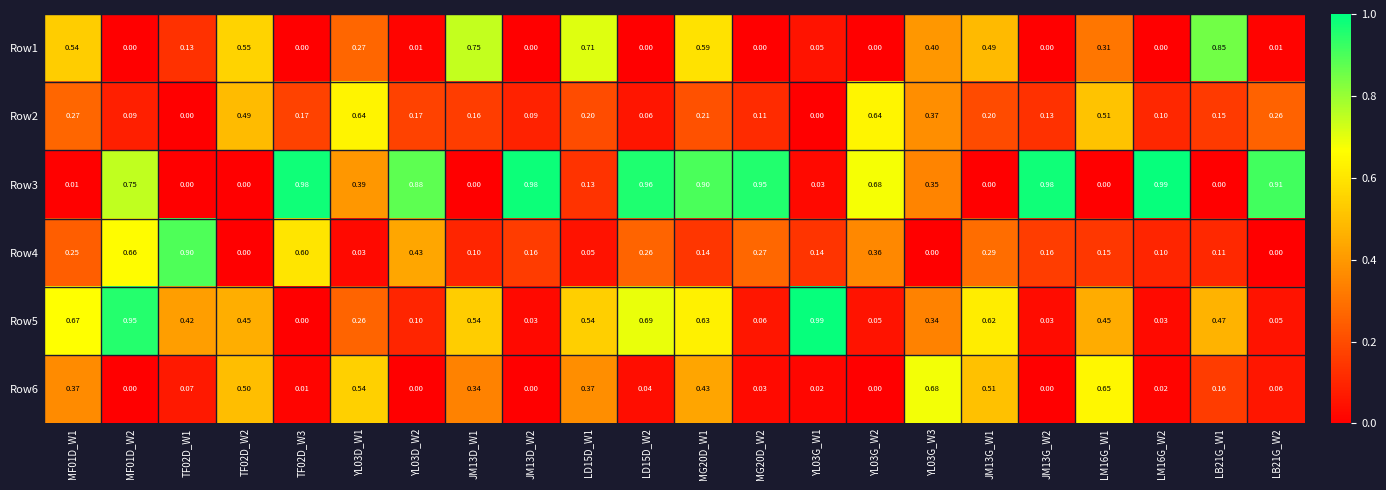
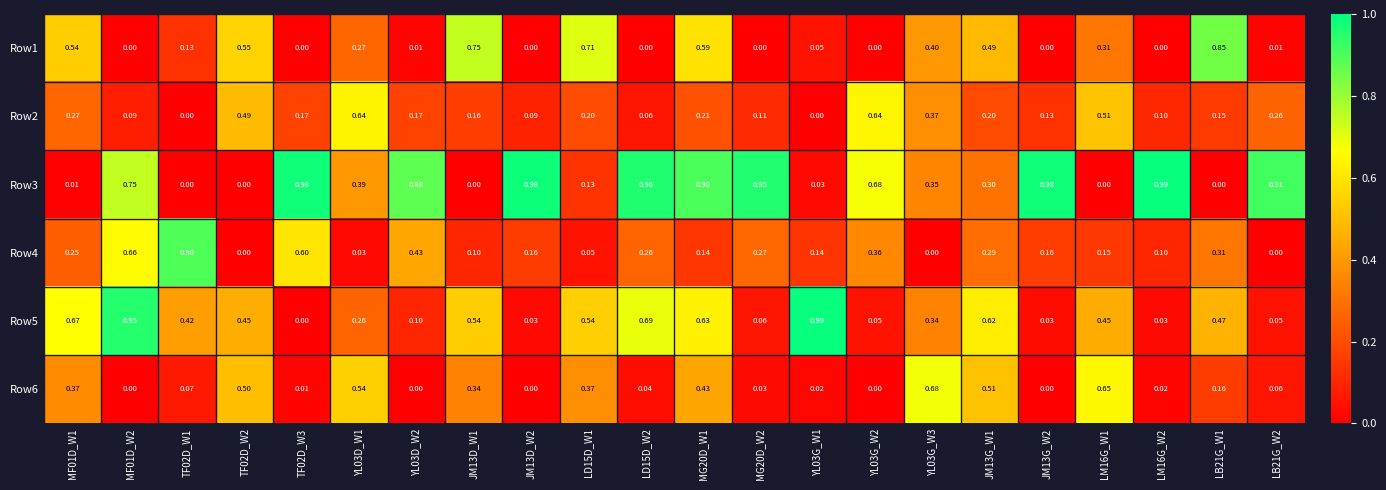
Row3, JM13G_W1: 0.00 -> 0.30
Row4, LB21G_W1: 0.11 -> 0.31
